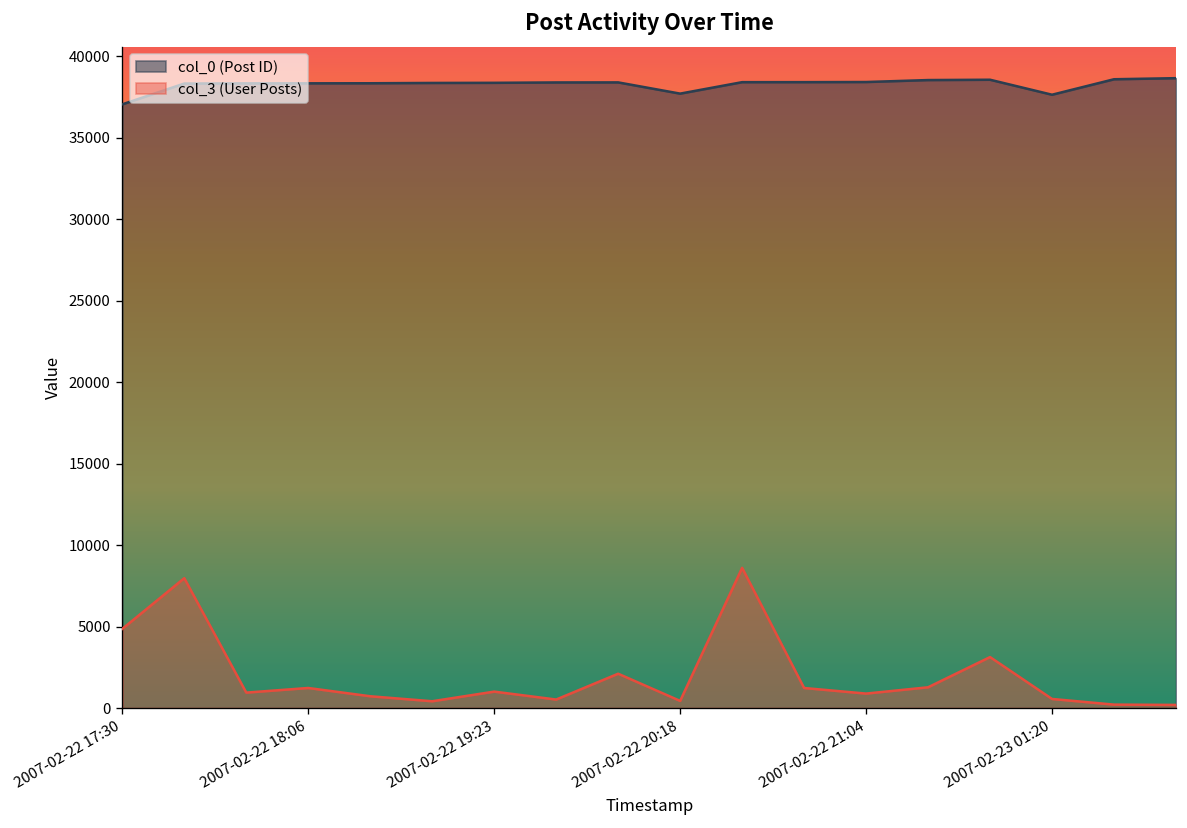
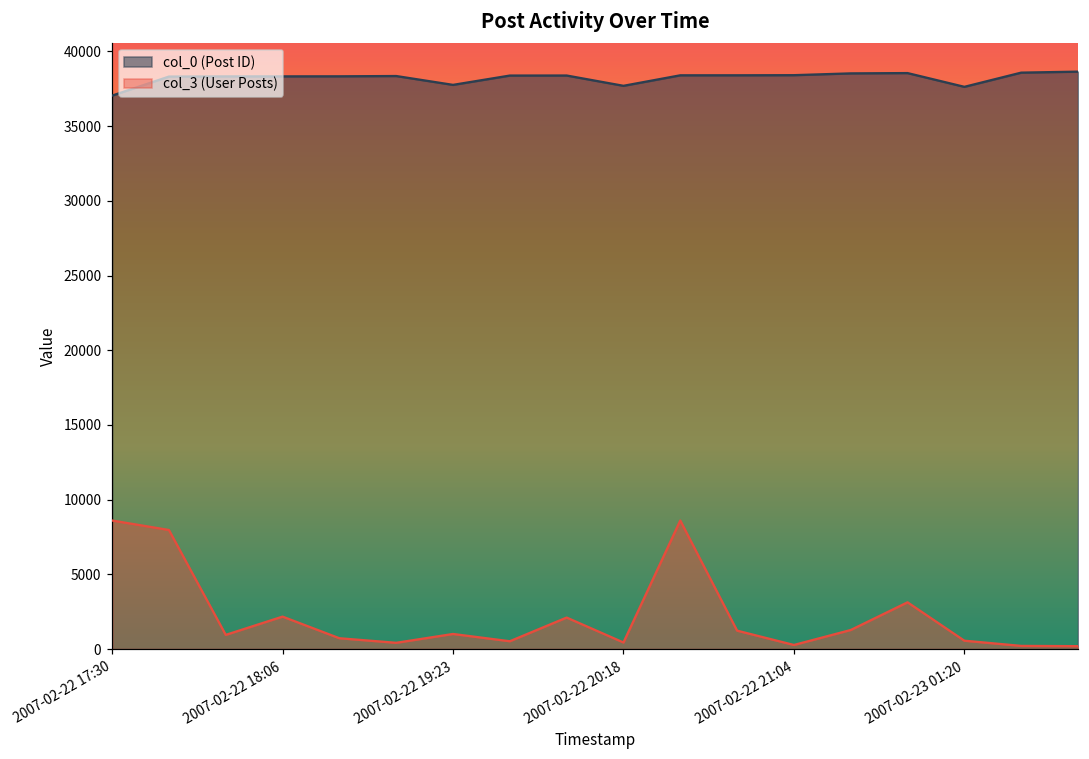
col_3 (User Posts), 2007-02-22 17:30: 4900 -> 8600
col_3 (User Posts), 2007-02-22 18:06: 1200 -> 2200
col_0 (Post ID), 2007-02-22 19:23: 38400 -> 37800
col_3 (User Posts), 2007-02-22 21:04: 900 -> 300
